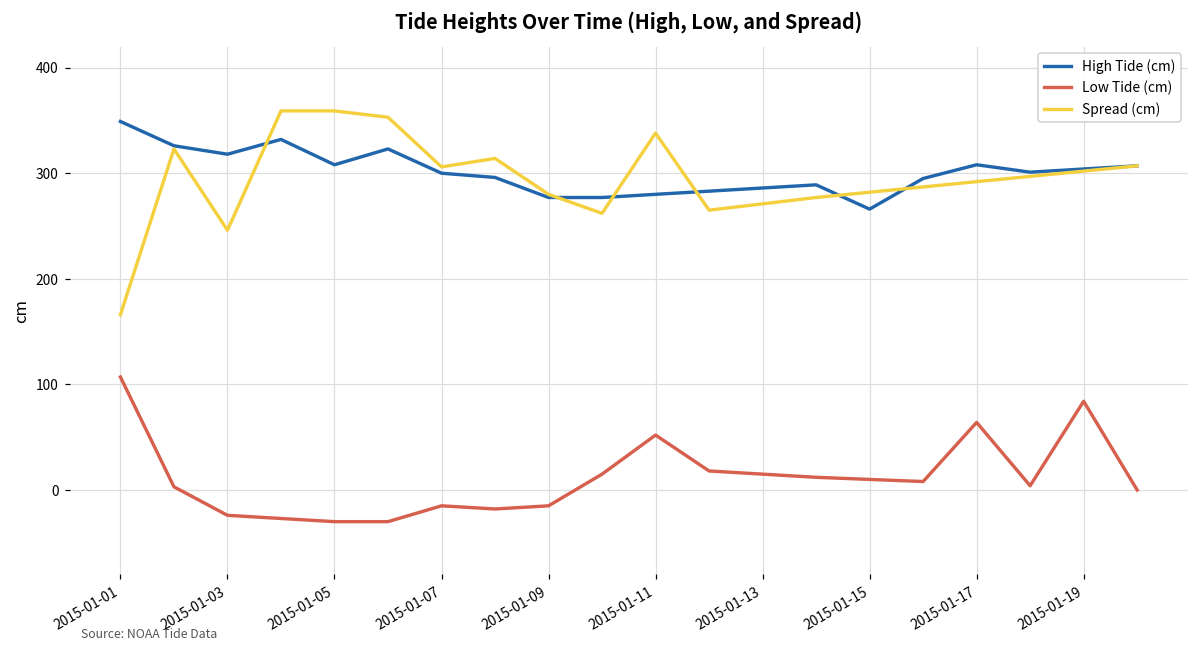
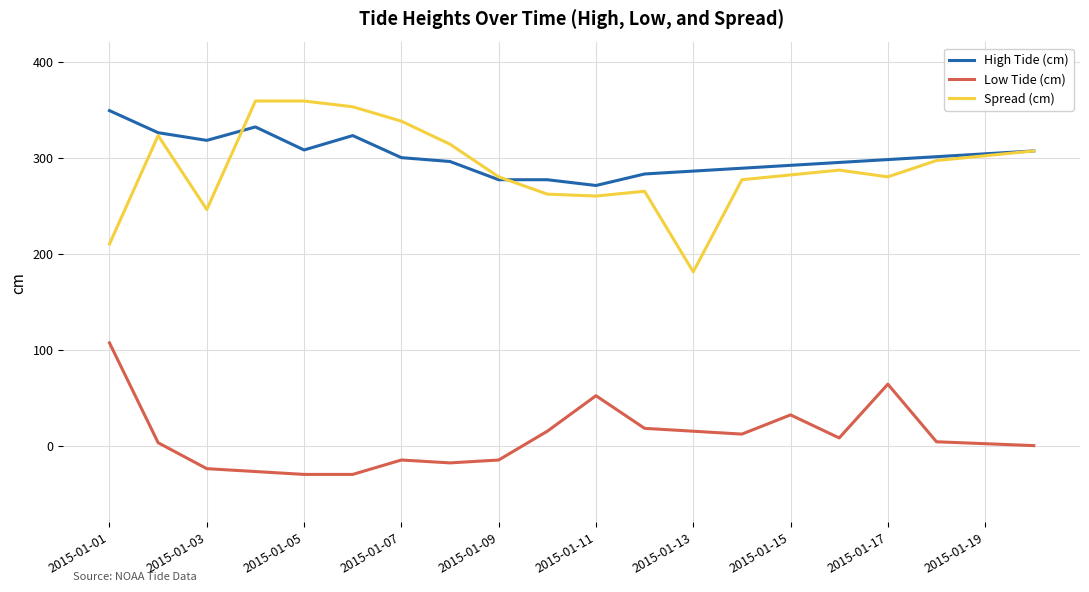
Spread (cm), 2015-01-01: 170 -> 210
Spread (cm), 2015-01-07: 310 -> 340
High Tide (cm), 2015-01-11: 280 -> 270
Spread (cm), 2015-01-11: 340 -> 260
Spread (cm), 2015-01-13: 270 -> 180
High Tide (cm), 2015-01-15: 270 -> 290
Low Tide (cm), 2015-01-15: 10 -> 30
High Tide (cm), 2015-01-17: 310 -> 300
Spread (cm), 2015-01-17: 290 -> 280
Low Tide (cm), 2015-01-19: 80 -> 0
